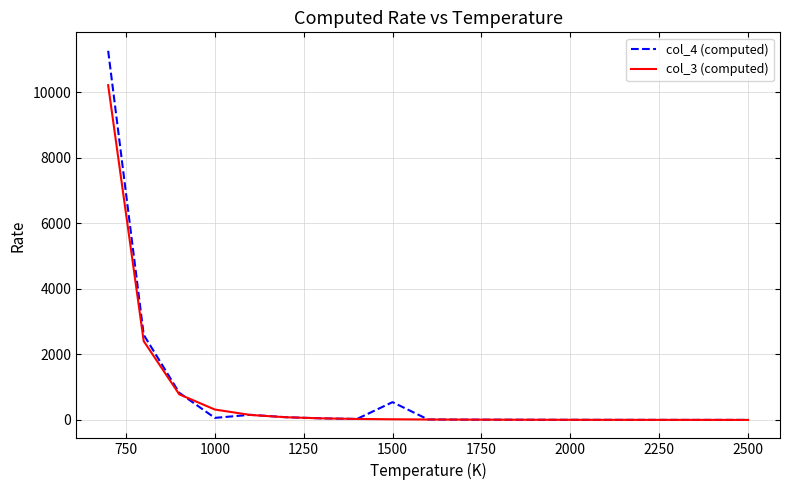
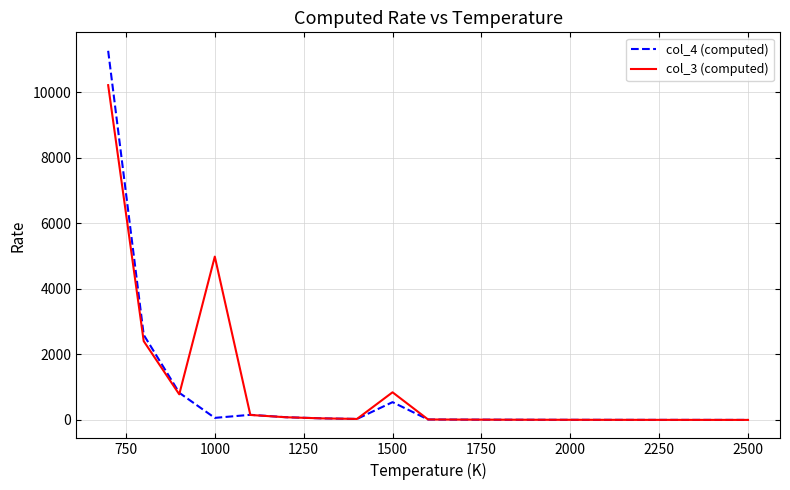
col_3 (computed), 1000: 300 -> 5000
col_3 (computed), 1500: 0 -> 800
